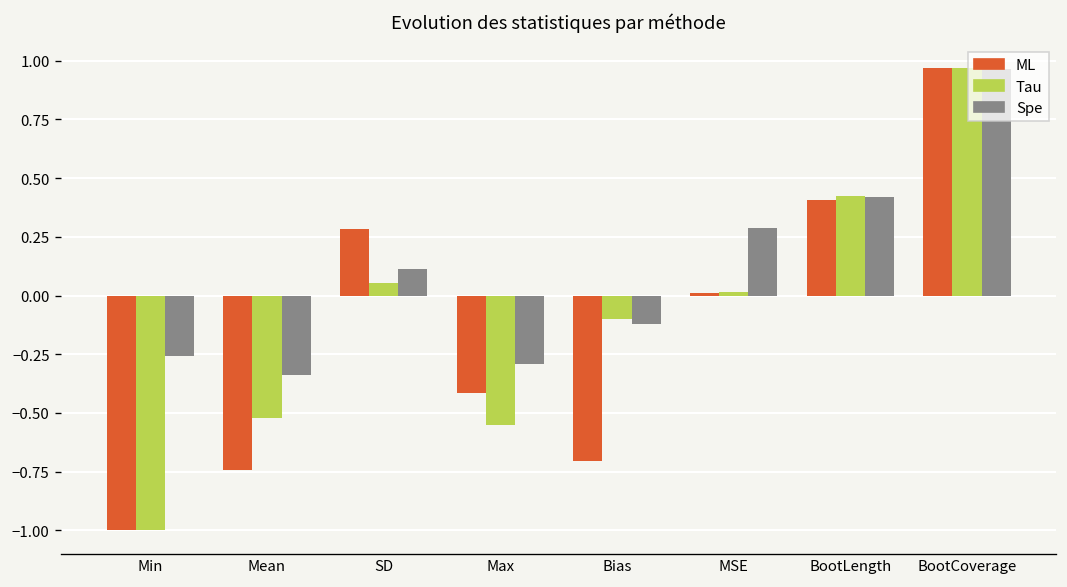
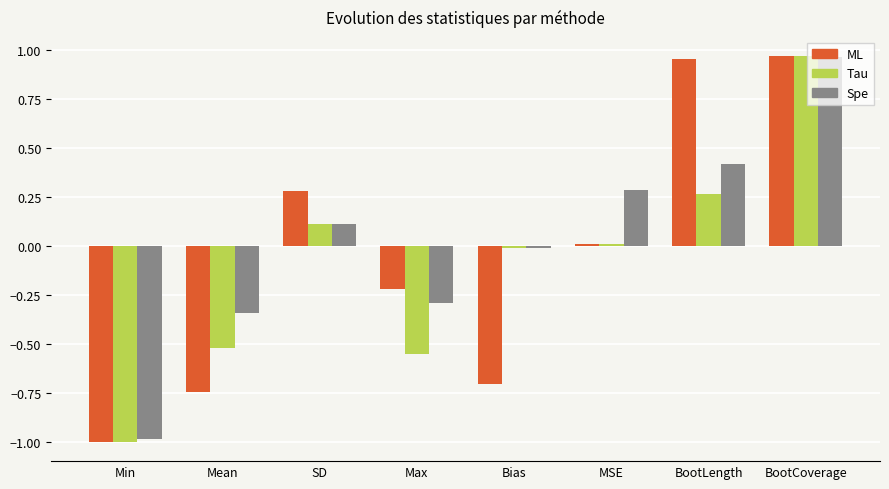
Spe, Min: -0.26 -> -0.99
Tau, SD: 0.05 -> 0.11
ML, Max: -0.42 -> -0.22
Tau, Bias: -0.10 -> -0.01
Spe, Bias: -0.12 -> -0.01
ML, BootLength: 0.41 -> 0.96
Tau, BootLength: 0.42 -> 0.27
